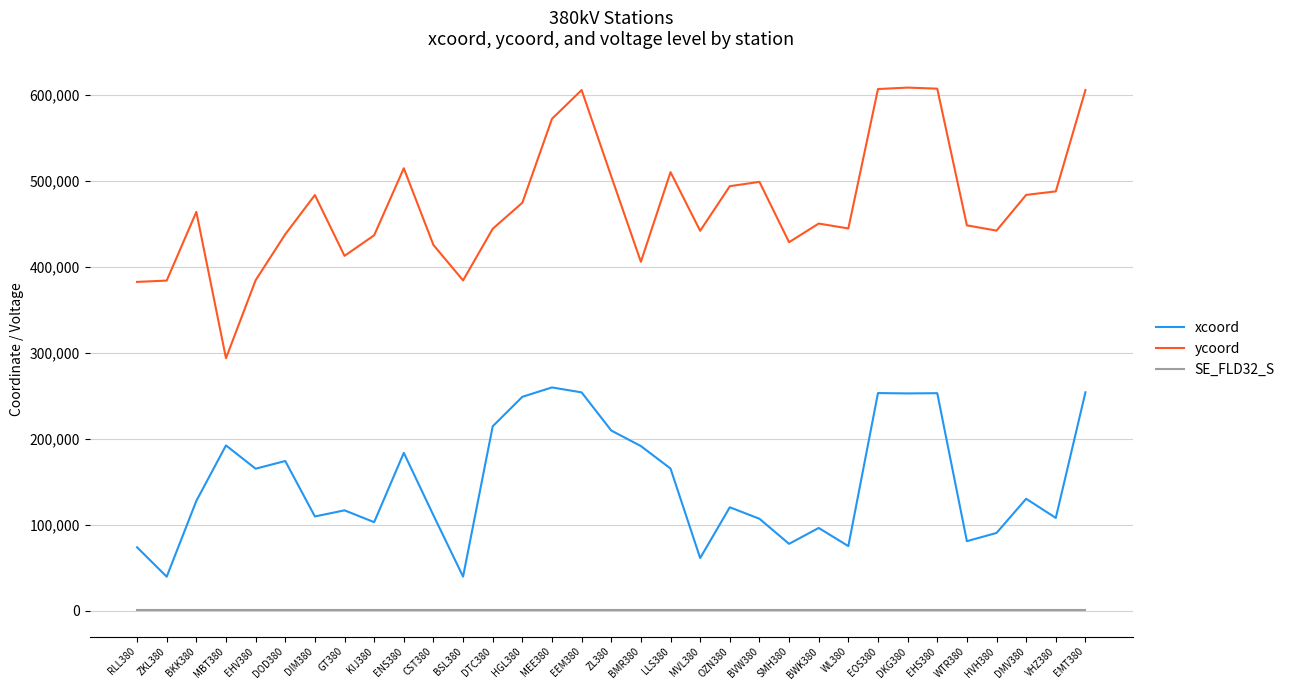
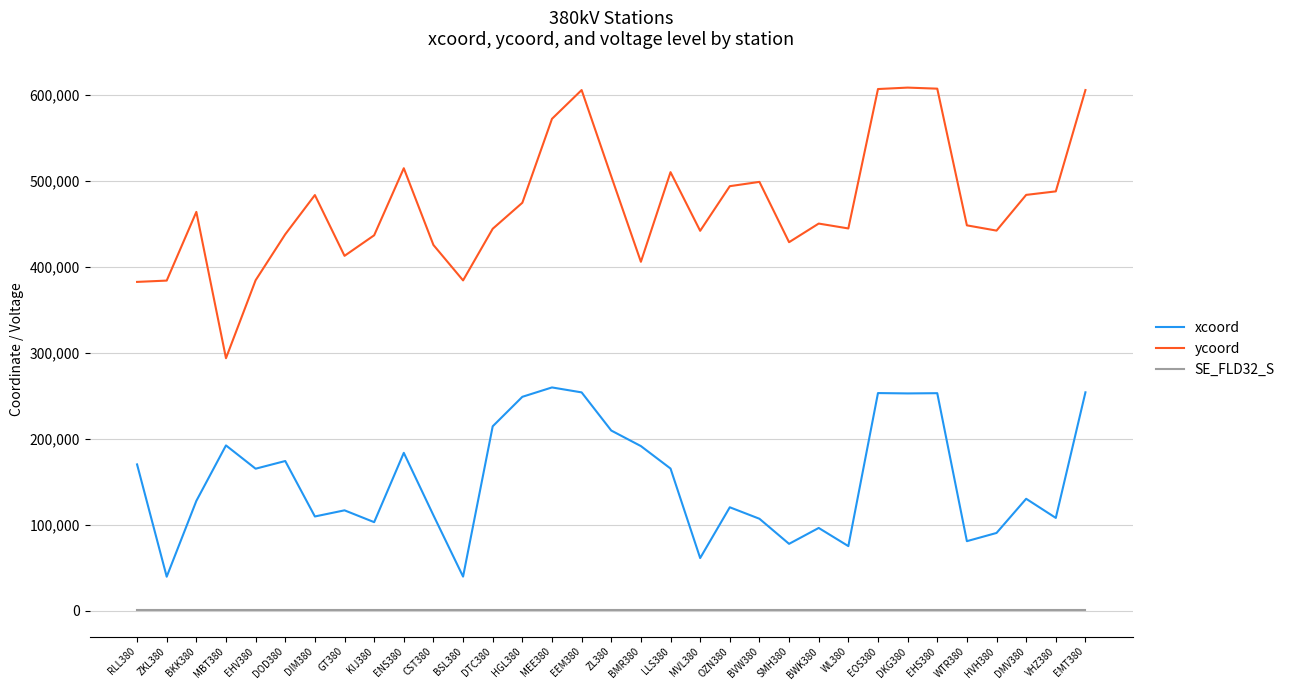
xcoord, RLL380: 70,000 -> 170,000
